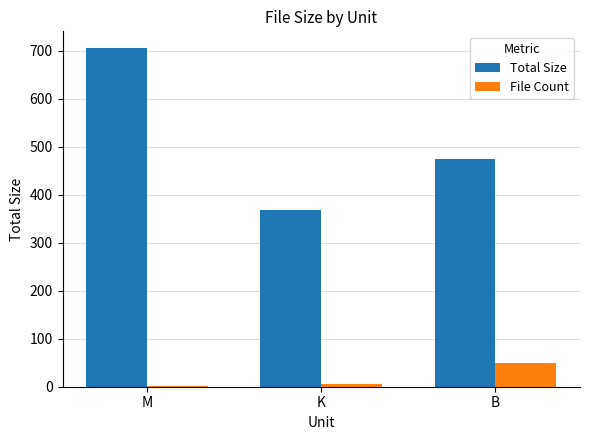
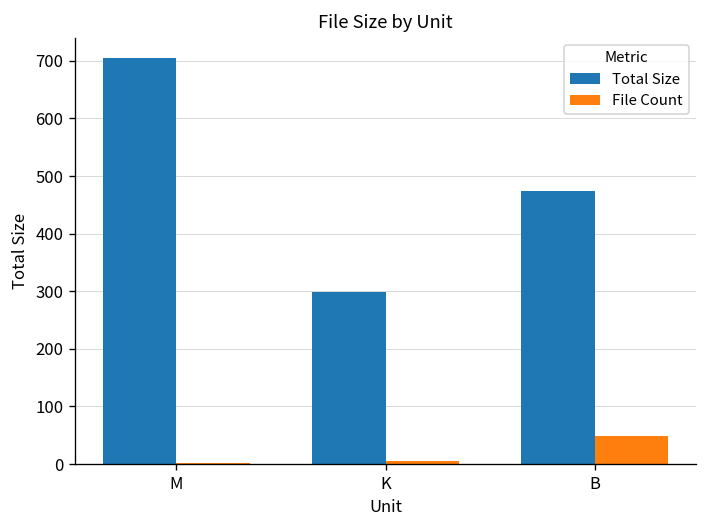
Total Size, K: 370 -> 300
